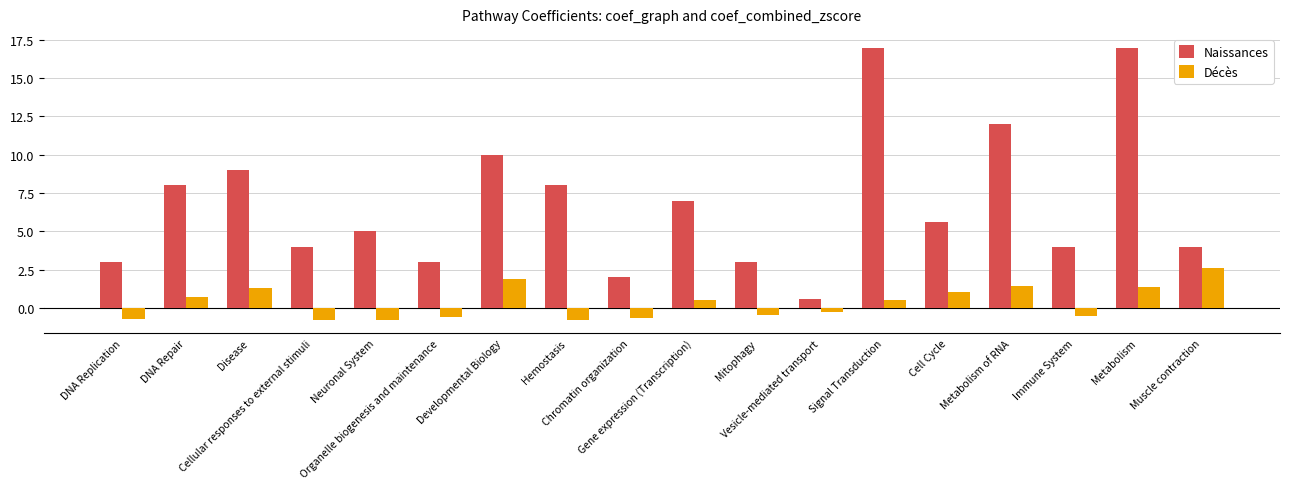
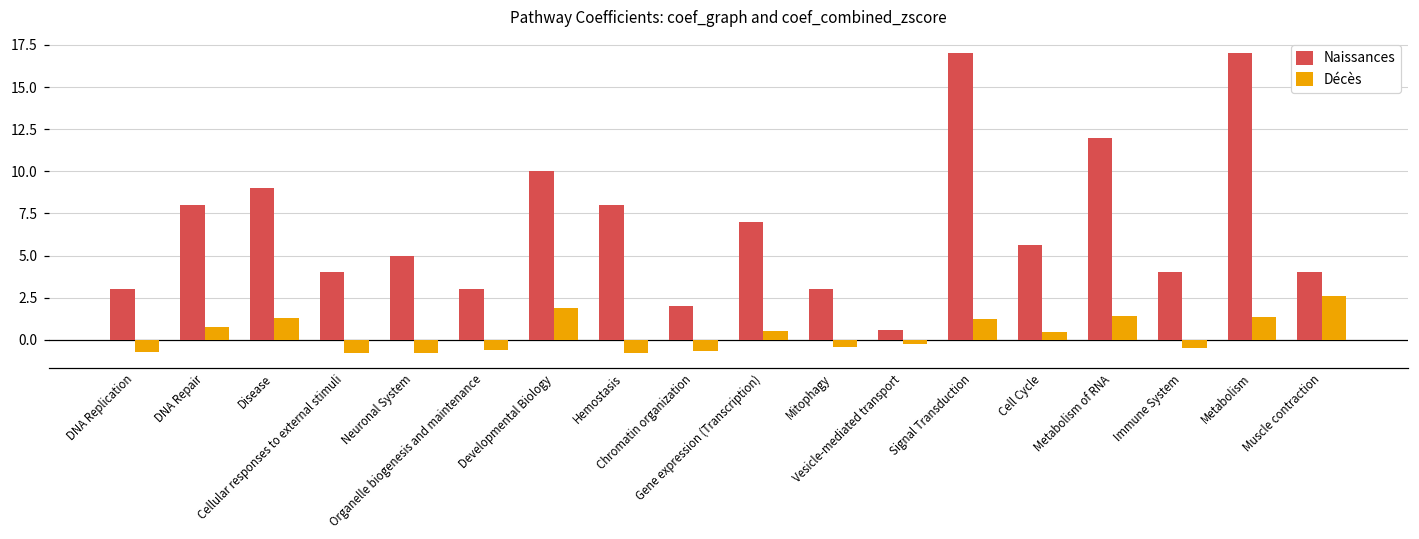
Décès, Signal Transduction: 0.5 -> 1.3
Décès, Cell Cycle: 1.0 -> 0.5
